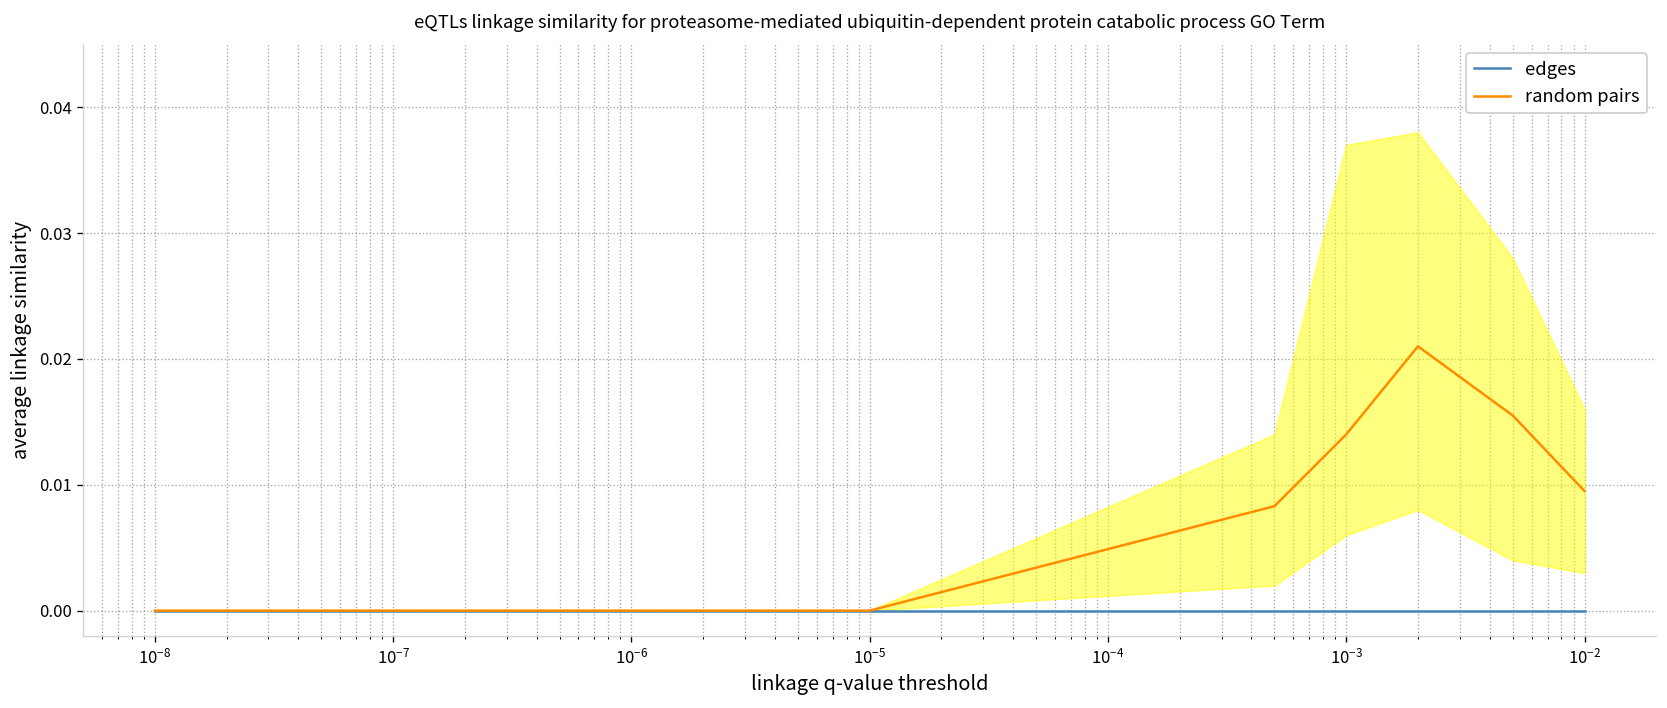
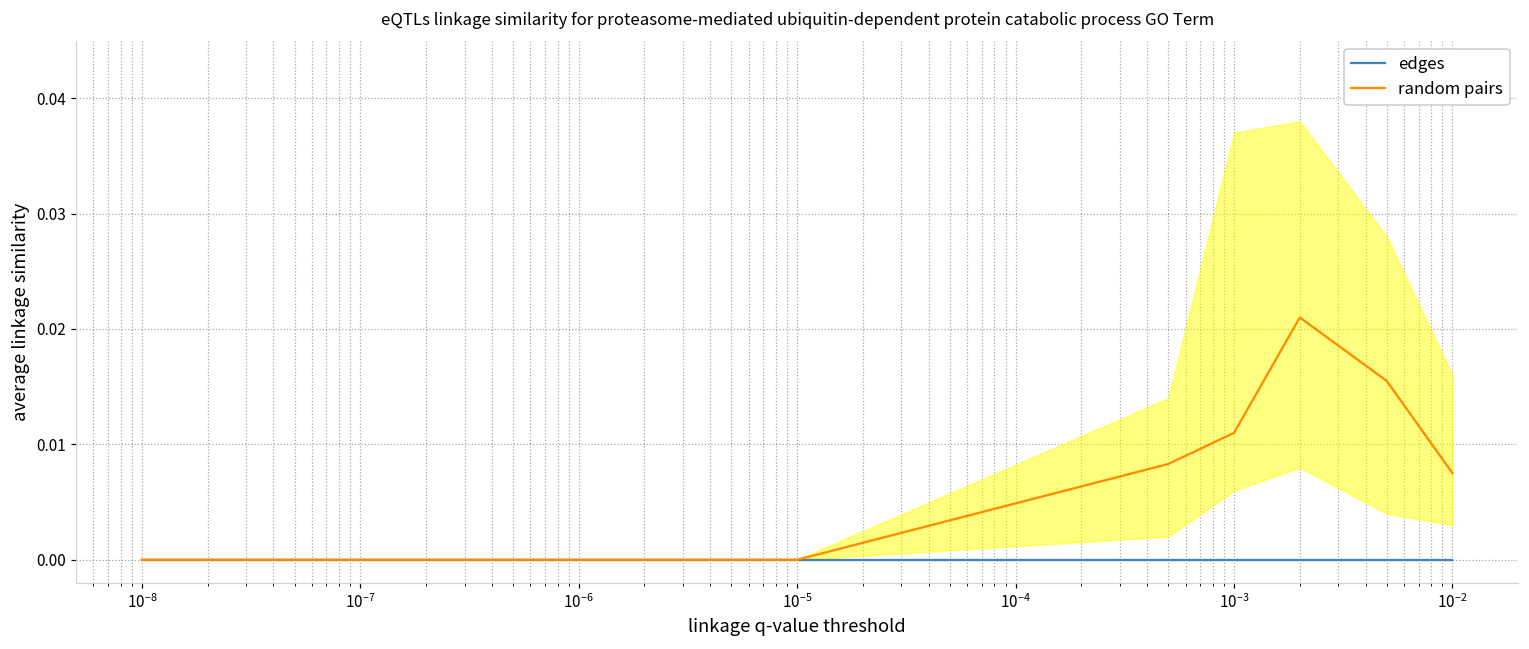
random pairs, 10^-3: 0.014 -> 0.011
random pairs, 10^-2: 0.0095 -> 0.0075
